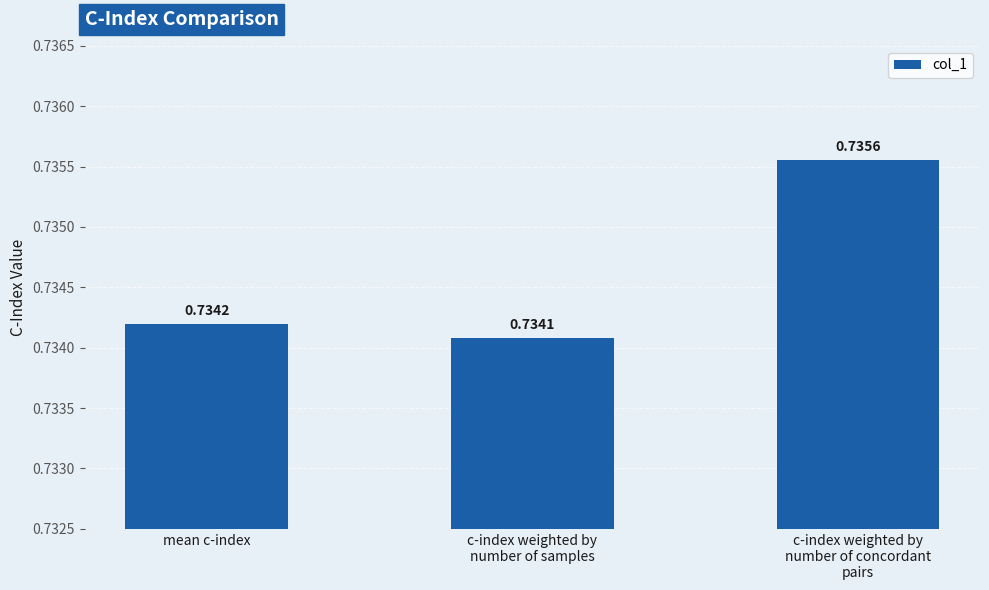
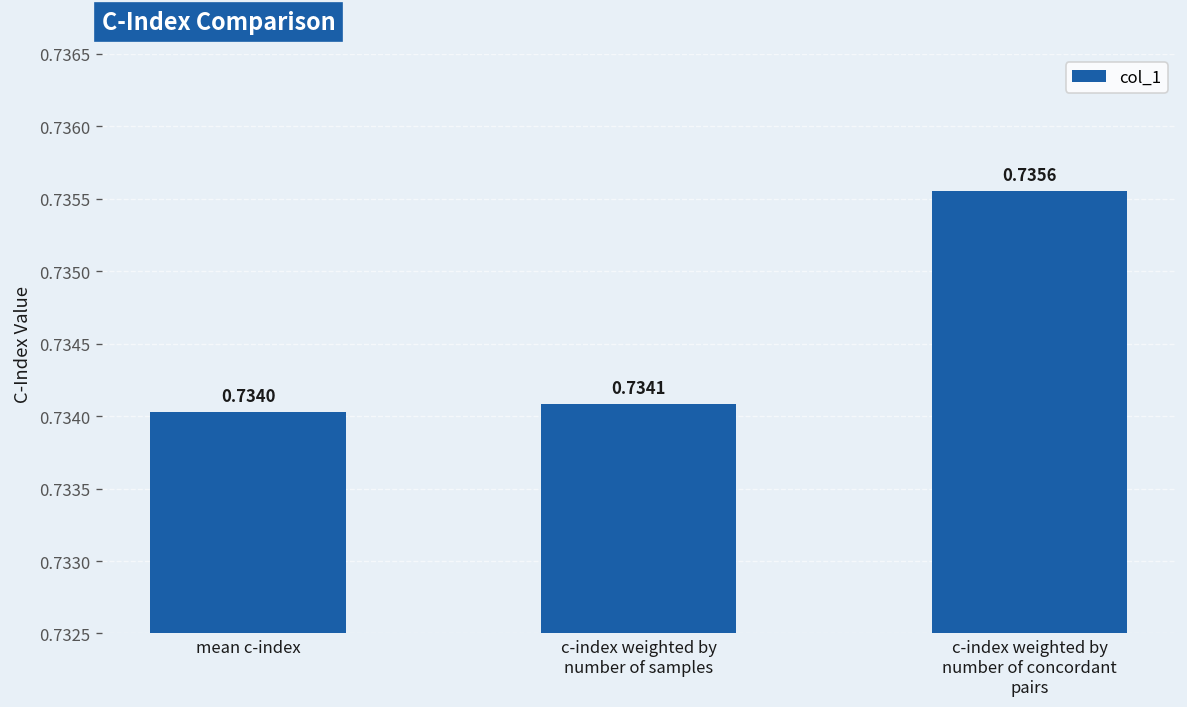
mean c-index: 0.7342 -> 0.7340
